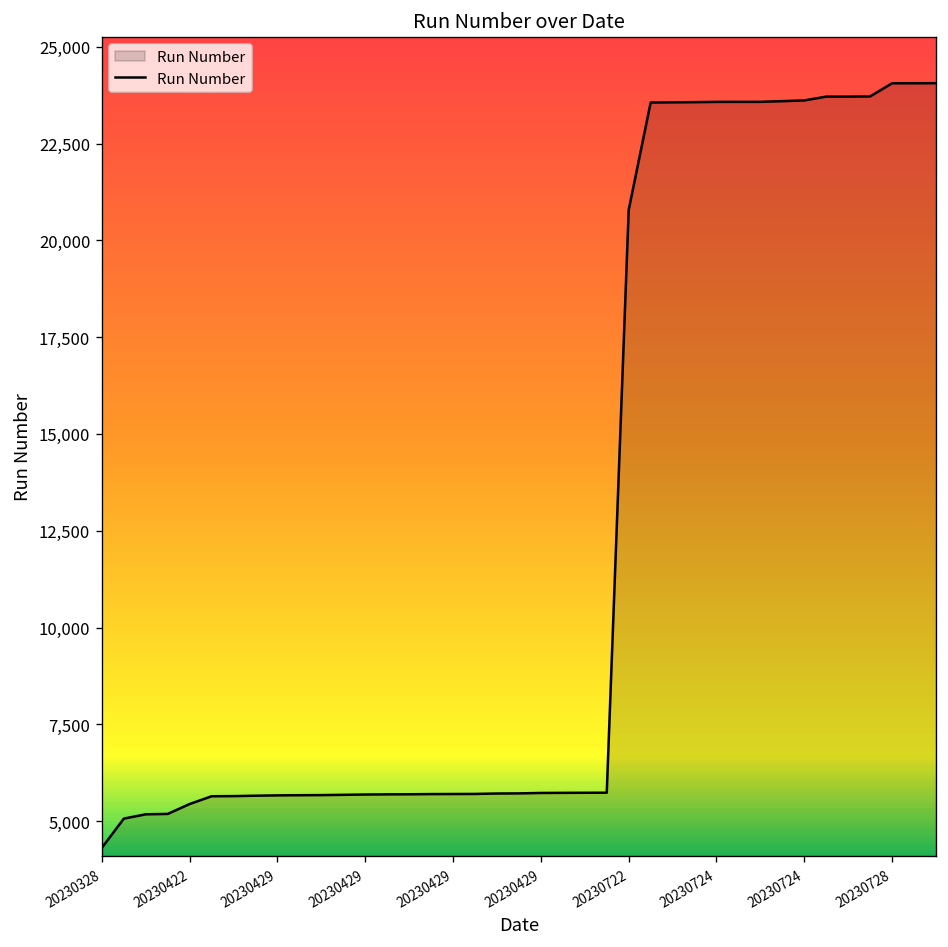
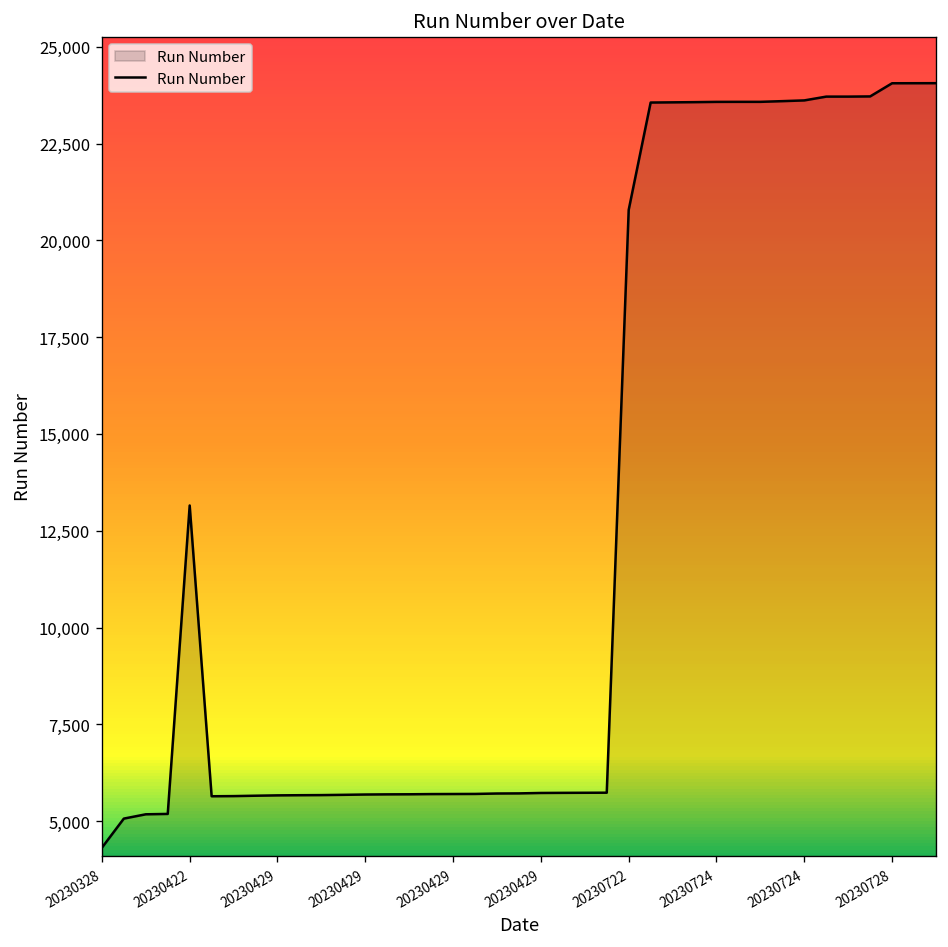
20230422: 5,400 -> 13,200
